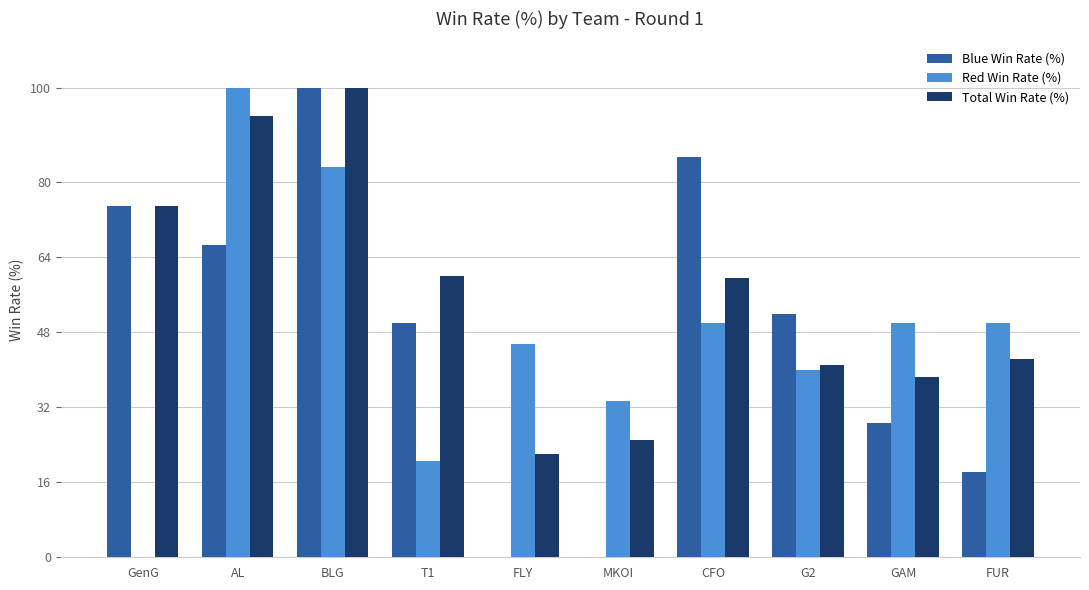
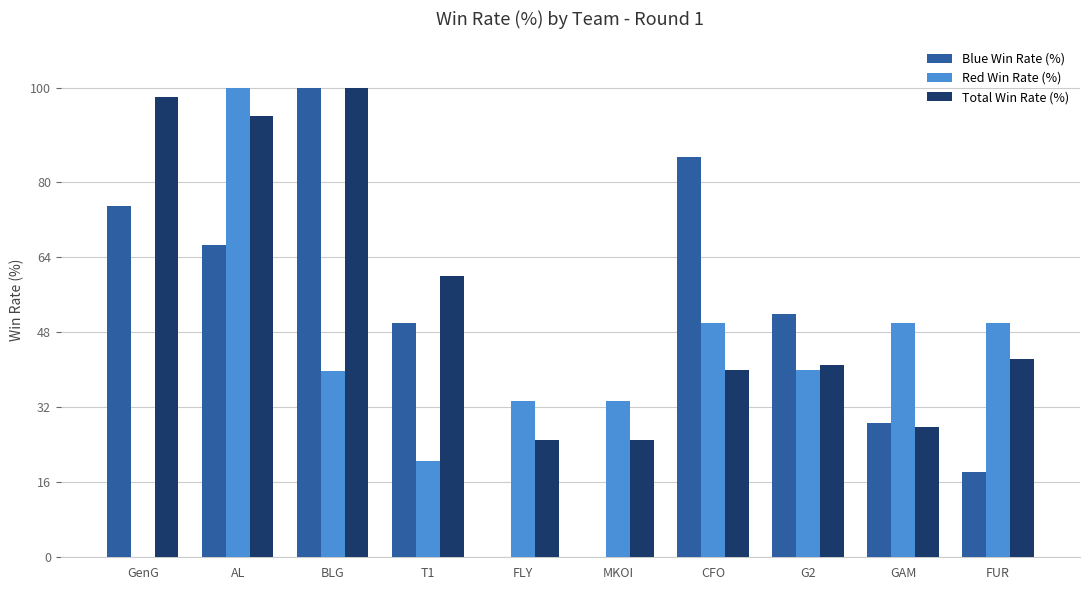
Total Win Rate (%), GenG: 75 -> 98
Red Win Rate (%), BLG: 83 -> 40
Red Win Rate (%), FLY: 45 -> 33
Total Win Rate (%), FLY: 22 -> 25
Total Win Rate (%), CFO: 60 -> 40
Total Win Rate (%), GAM: 39 -> 28
